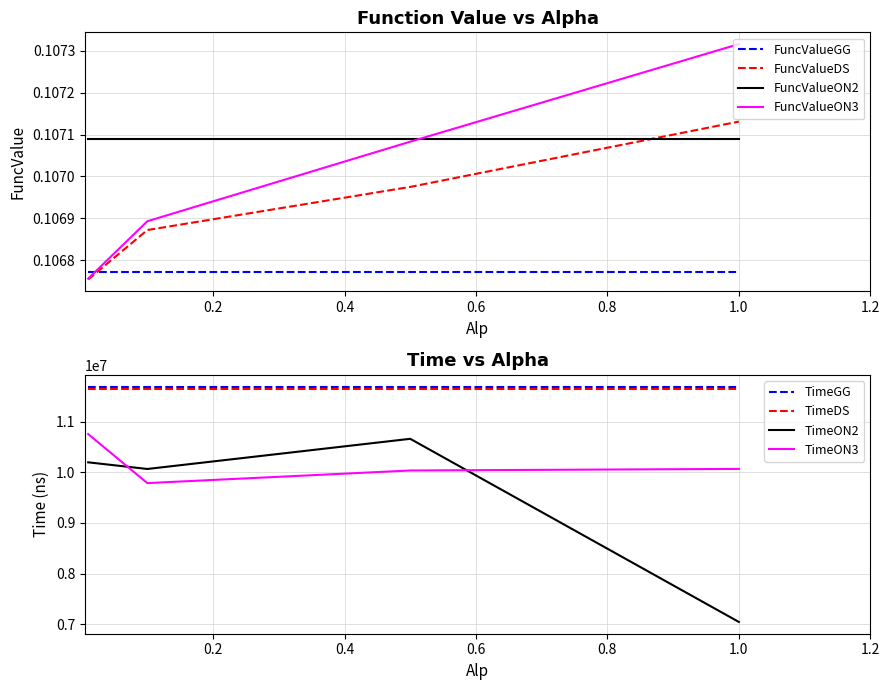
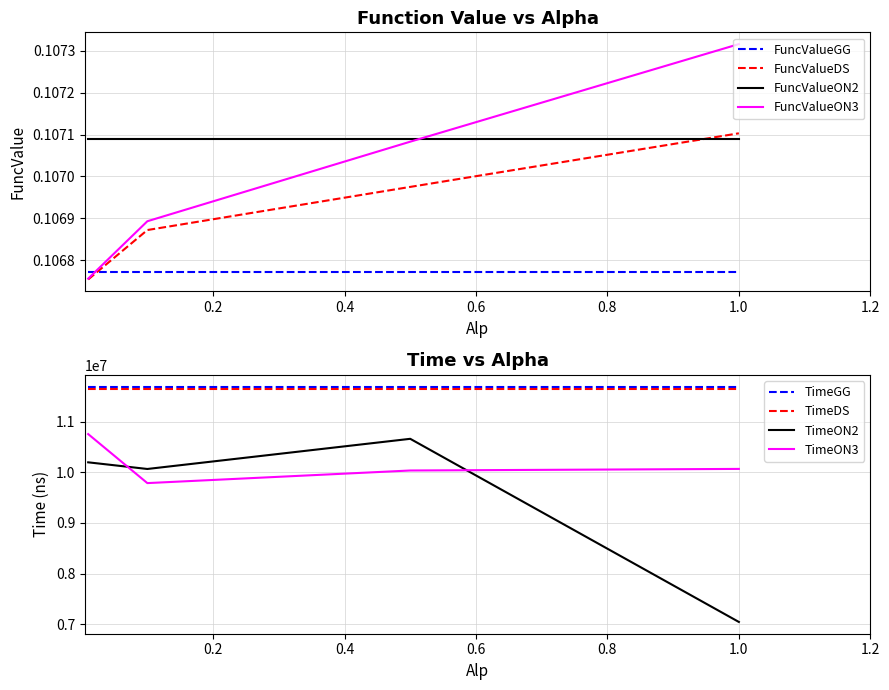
Function Value vs Alpha, FuncValueDS, 1.0: 0.10713 -> 0.10710
